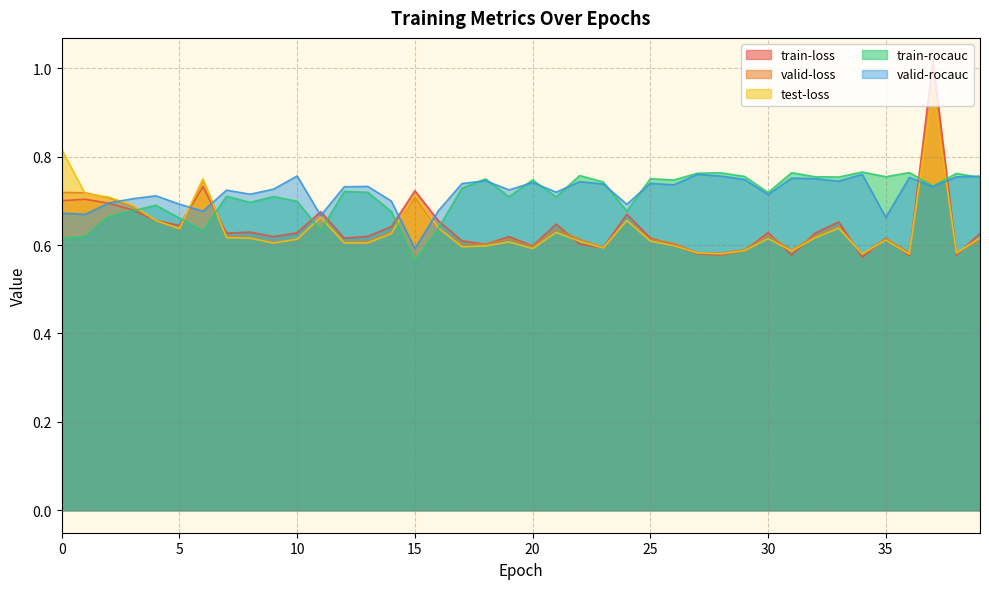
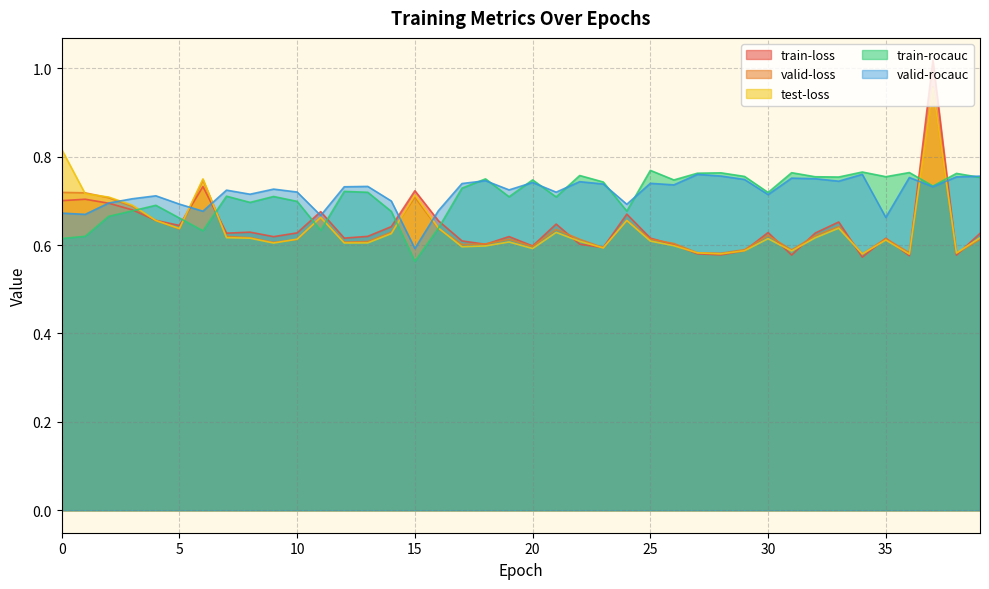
valid-rocauc, 10: 0.76 -> 0.72
train-rocauc, 25: 0.75 -> 0.77
